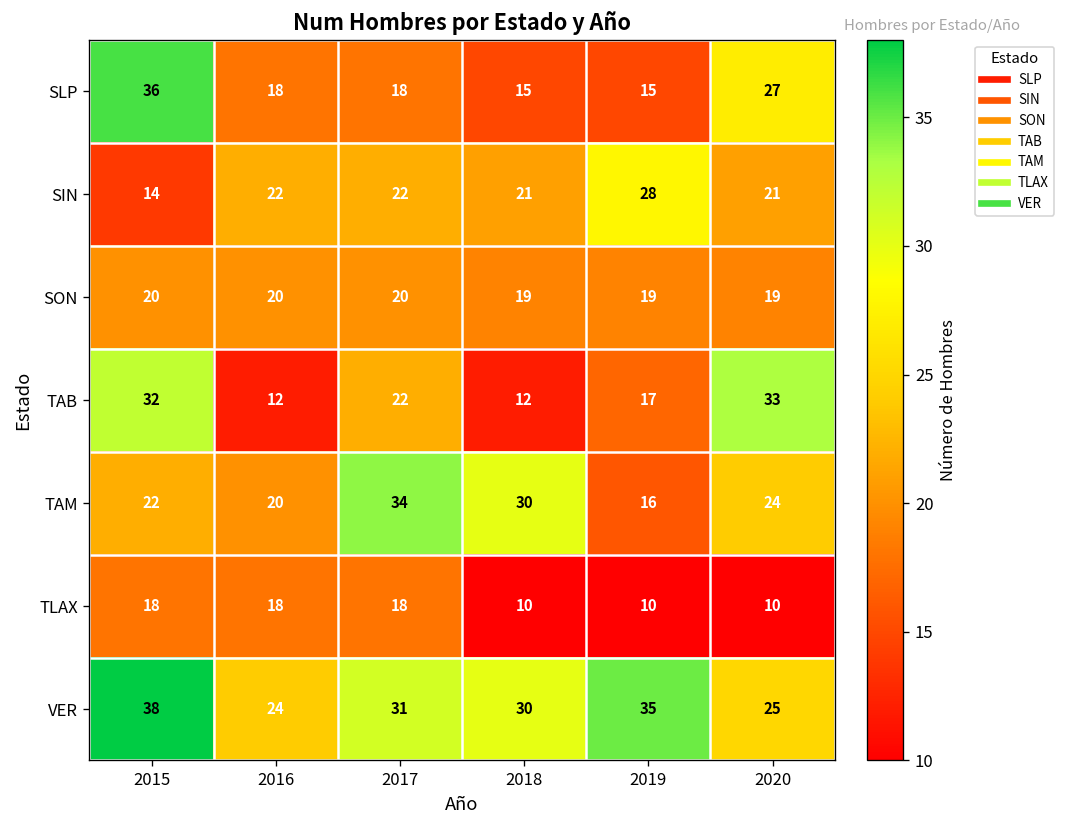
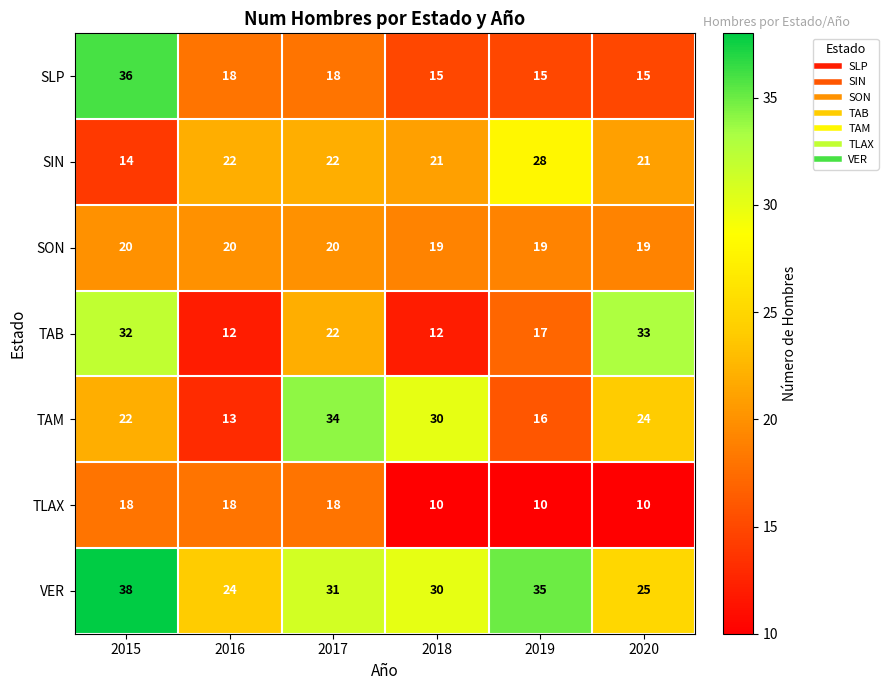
SLP, 2020: 27 -> 15
TAM, 2016: 20 -> 13
